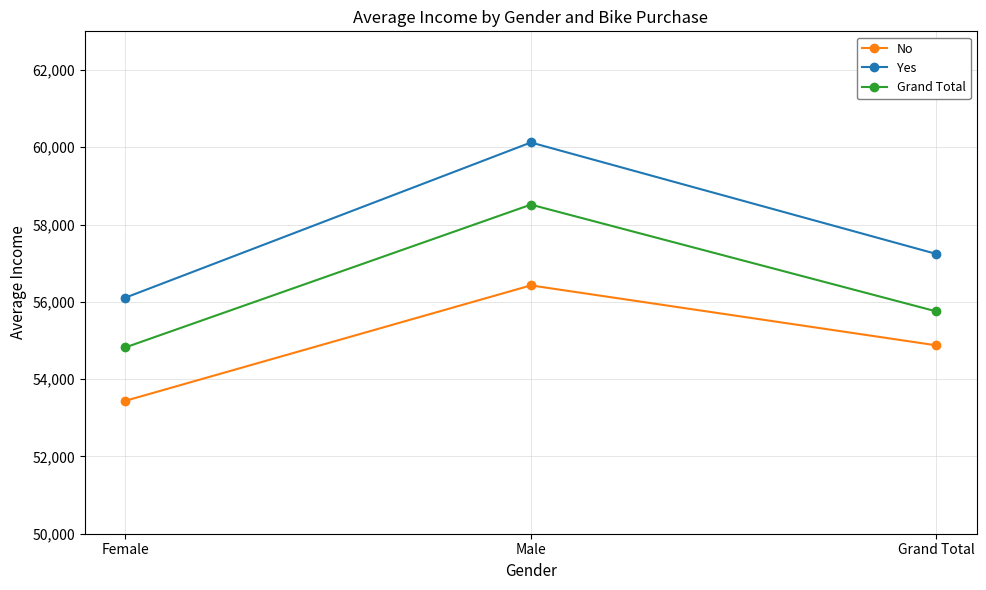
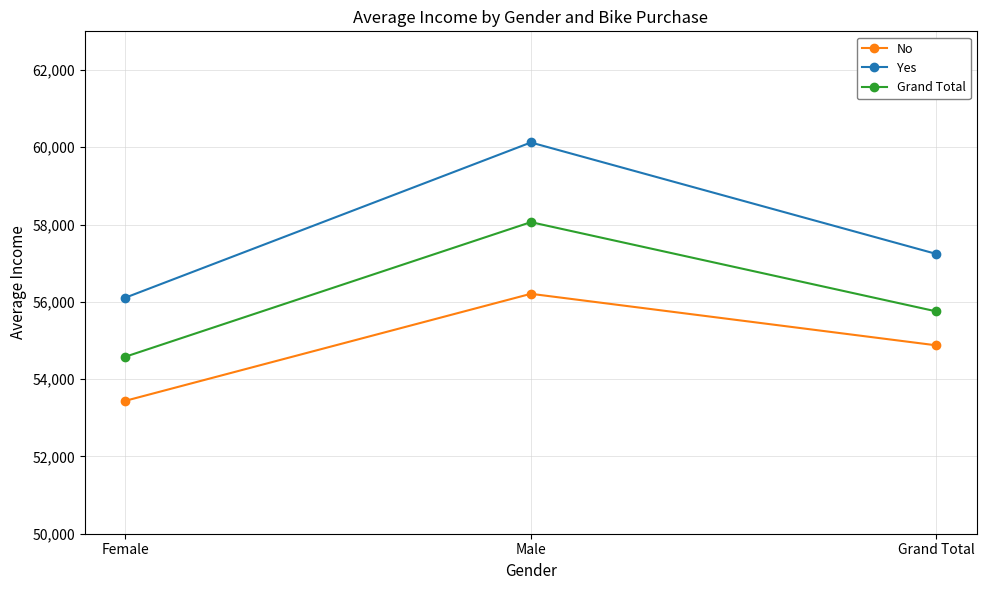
Grand Total, Female: 54,800 -> 54,600
No, Male: 56,400 -> 56,200
Grand Total, Male: 58,500 -> 58,100
